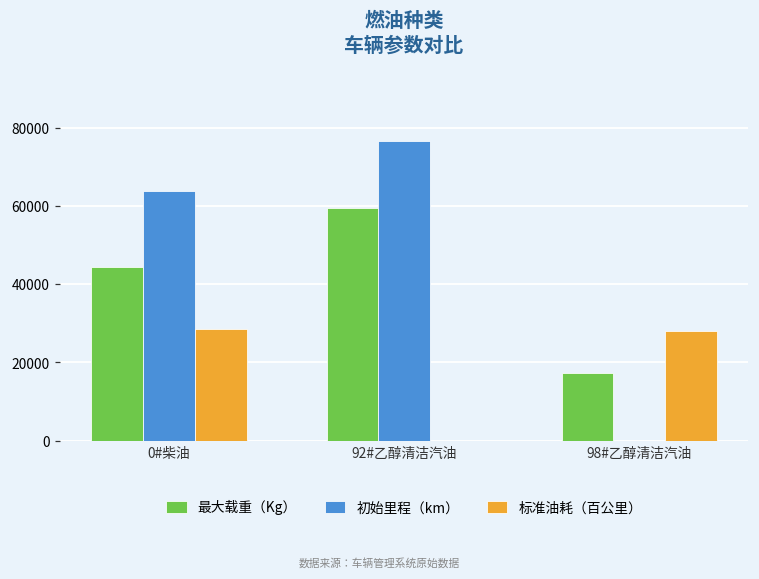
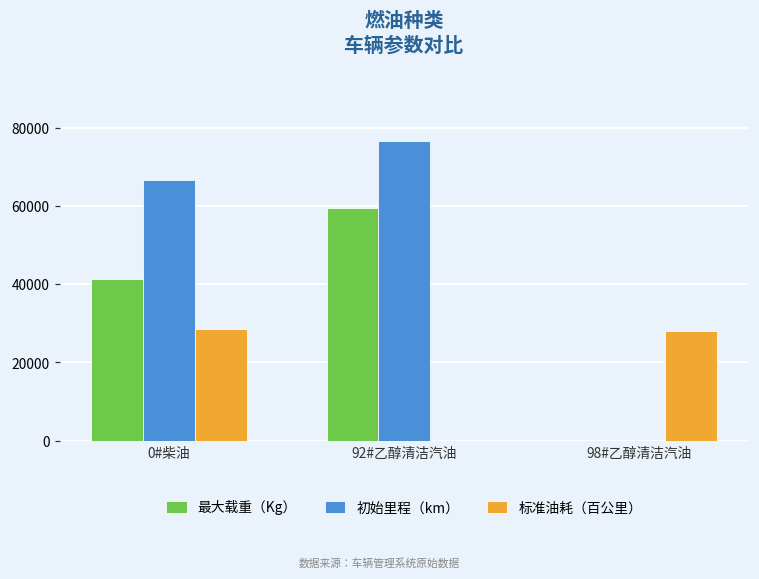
最大载重（Kg）, 0#柴油: 44000 -> 41000
初始里程（km）, 0#柴油: 64000 -> 67000
最大载重（Kg）, 98#乙醇清洁汽油: 17000 -> 0
